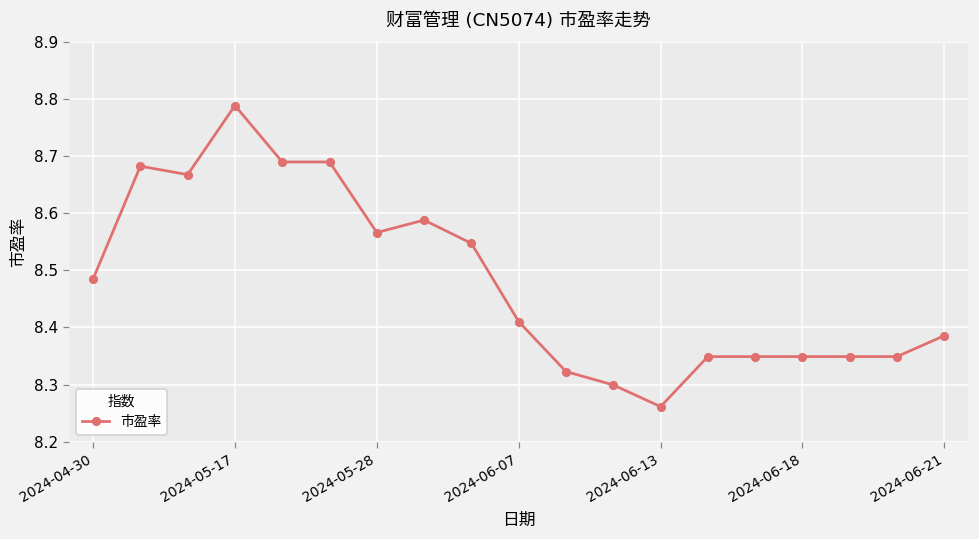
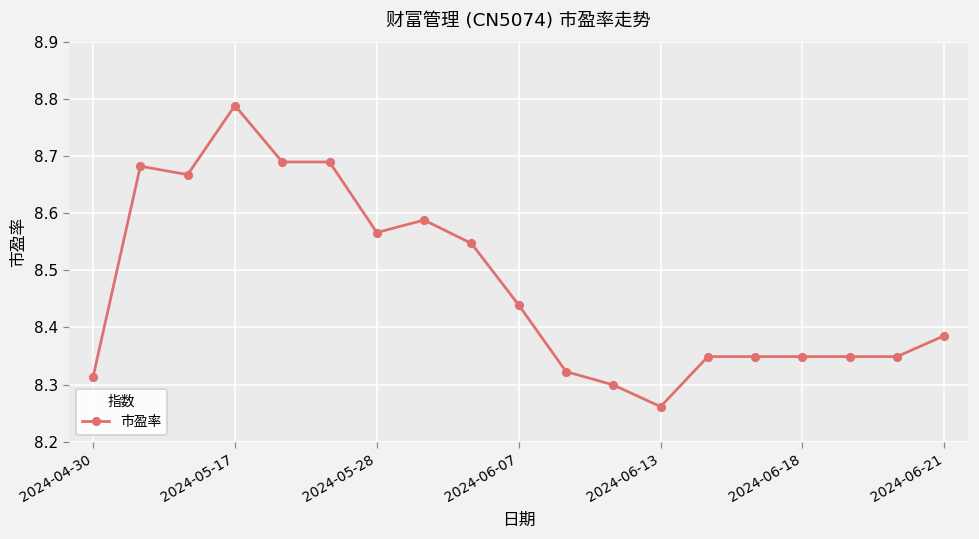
2024-04-30: 8.48 -> 8.31
2024-06-07: 8.41 -> 8.44
